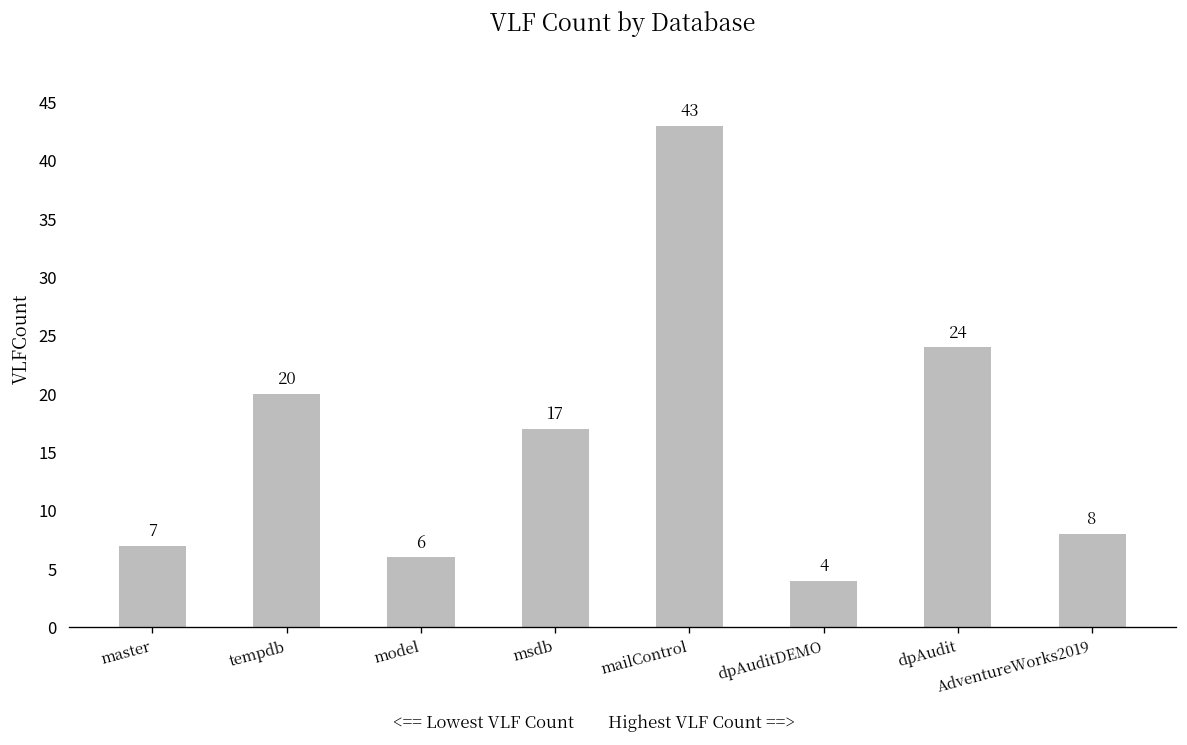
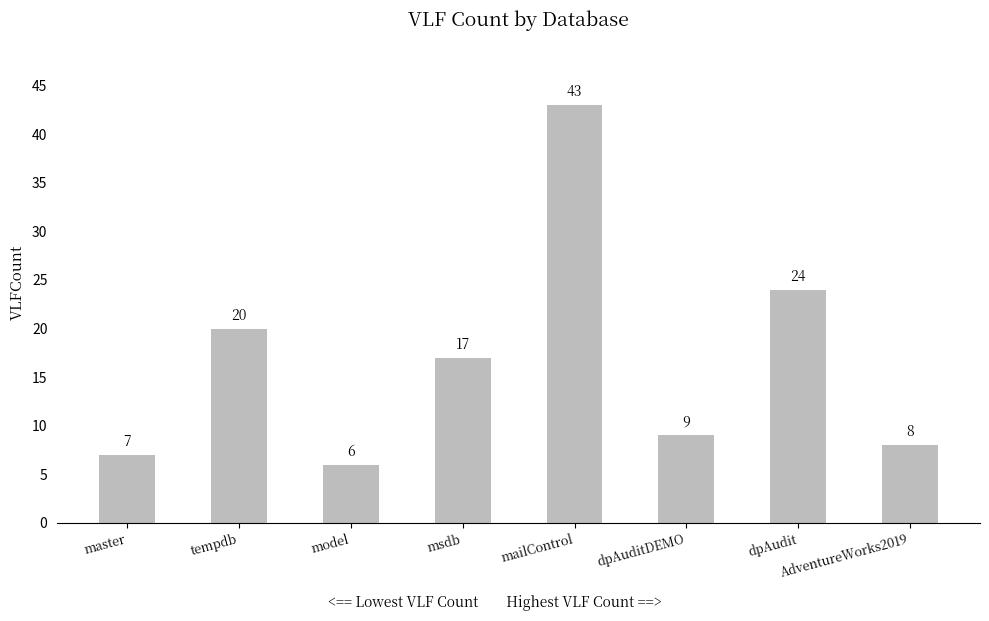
dpAuditDEMO: 4 -> 9
